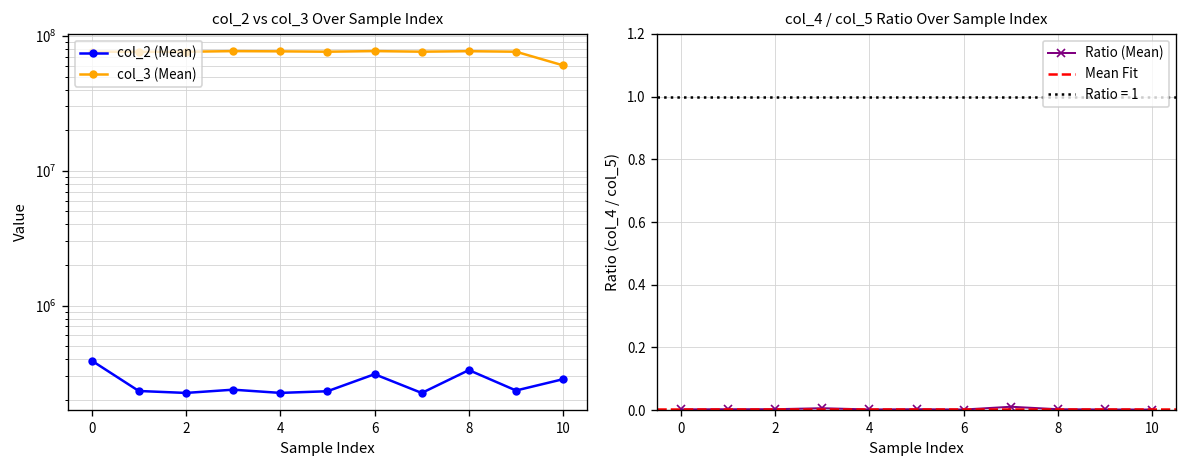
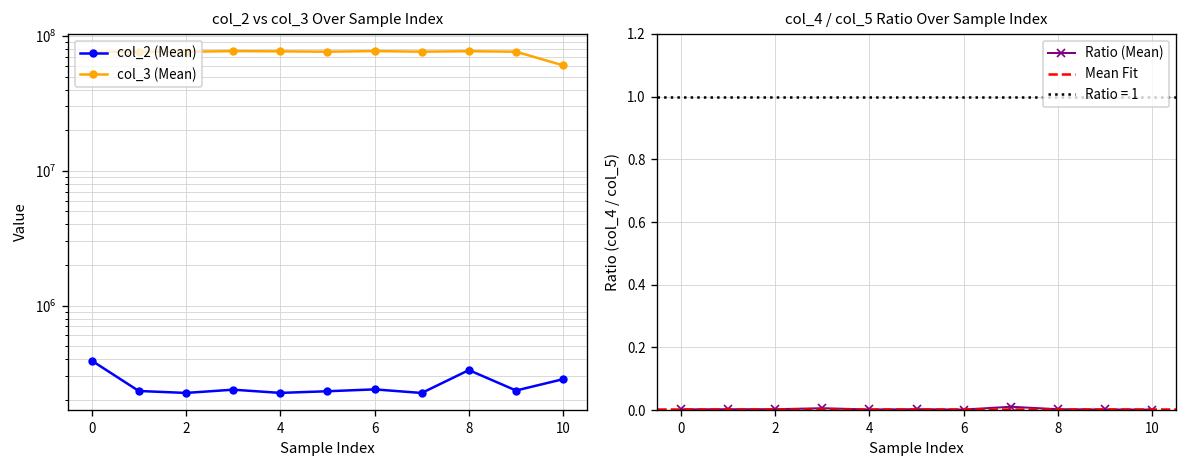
col_2 vs col_3 Over Sample Index, col_2 (Mean), 6: 310000 -> 240000
